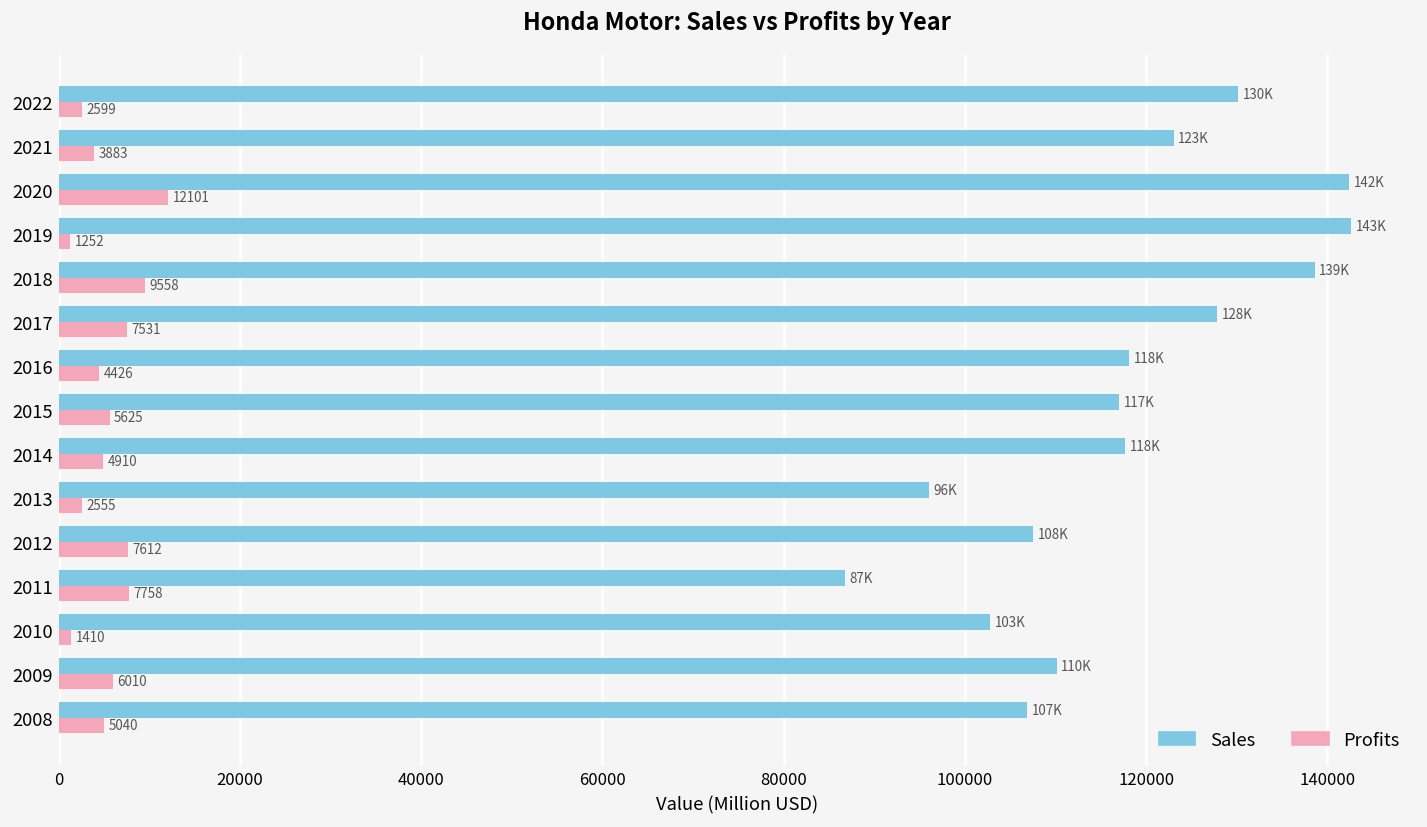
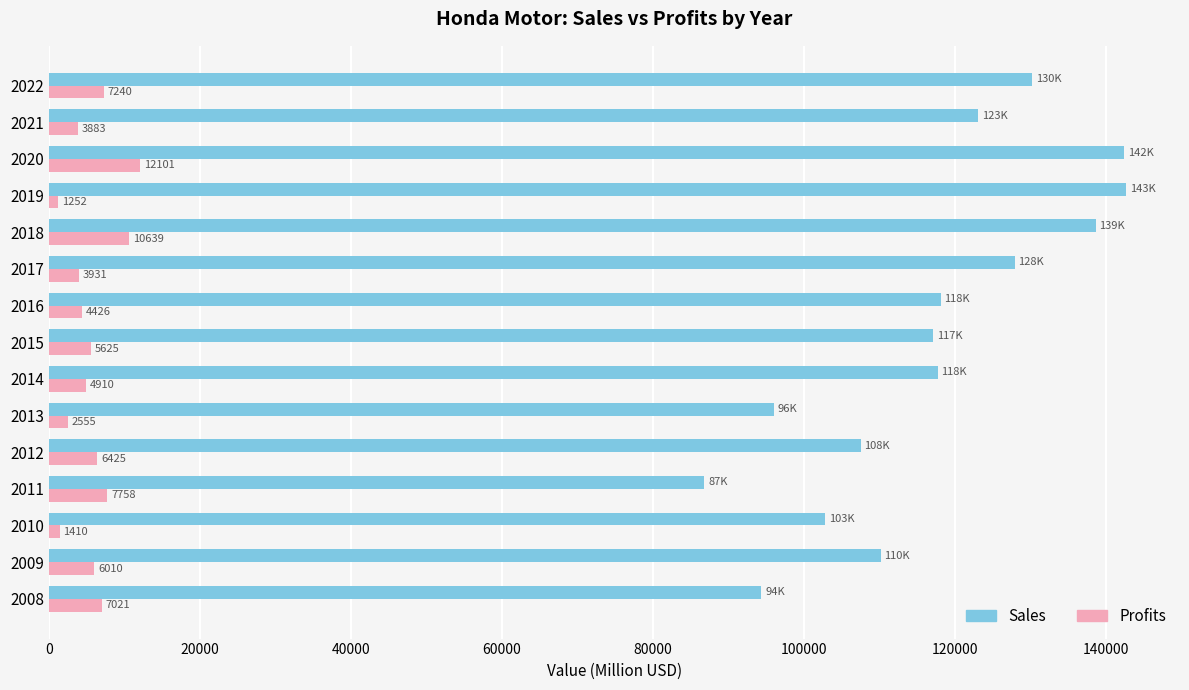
Profits, 2022: 2599 -> 7240
Profits, 2018: 9558 -> 10639
Profits, 2017: 7531 -> 3931
Profits, 2012: 7612 -> 6425
Sales, 2008: 107K -> 94K
Profits, 2008: 5040 -> 7021
